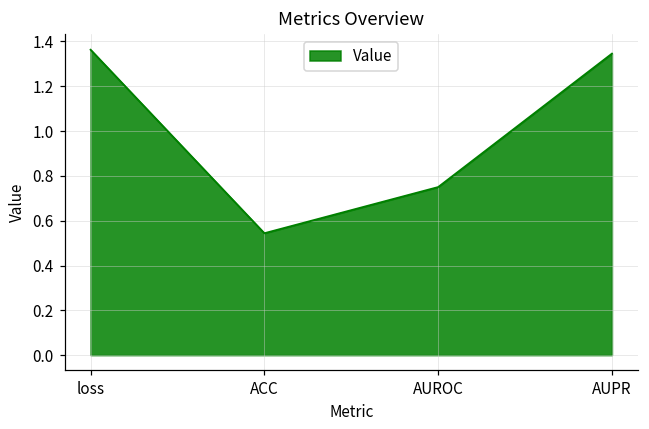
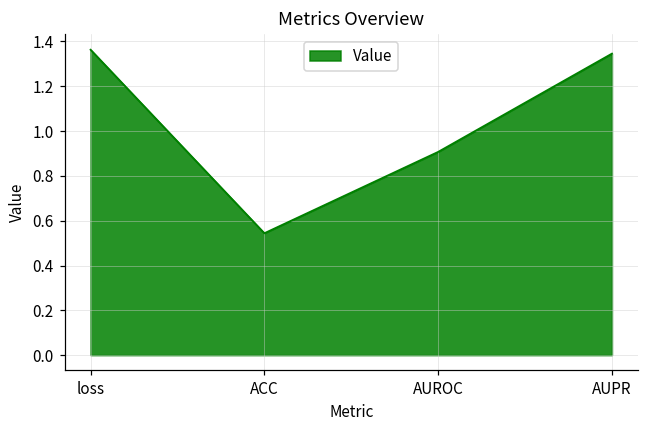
AUROC: 0.75 -> 0.91
